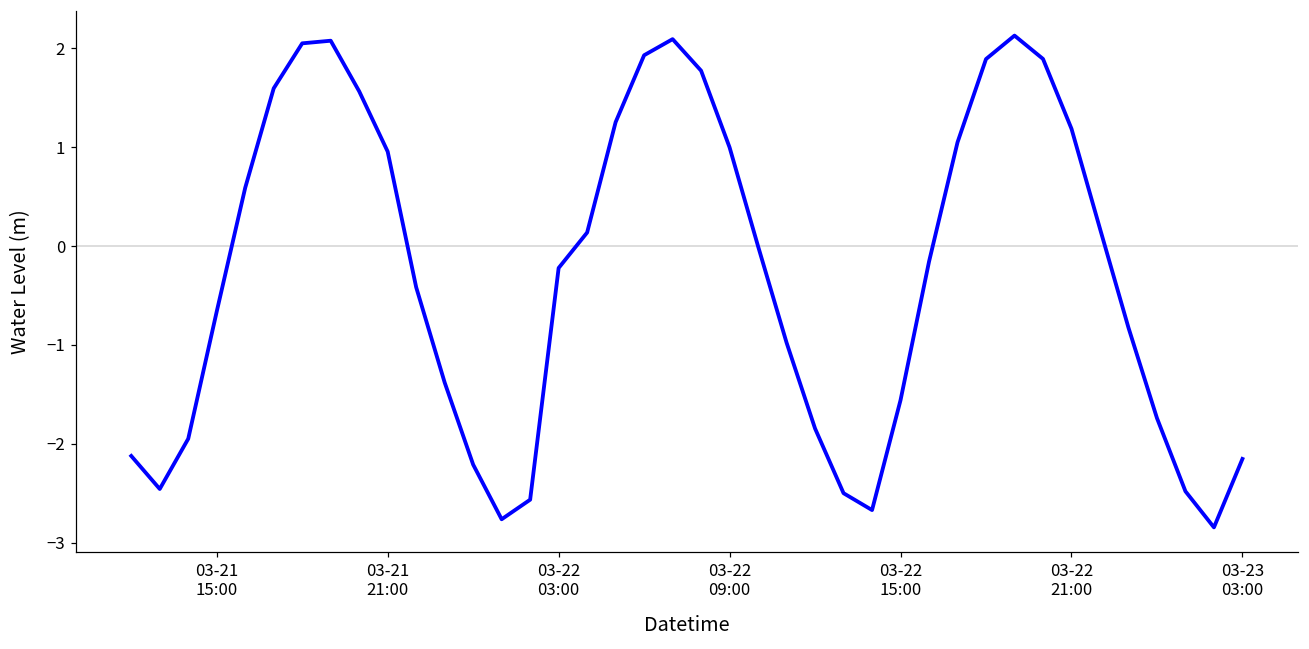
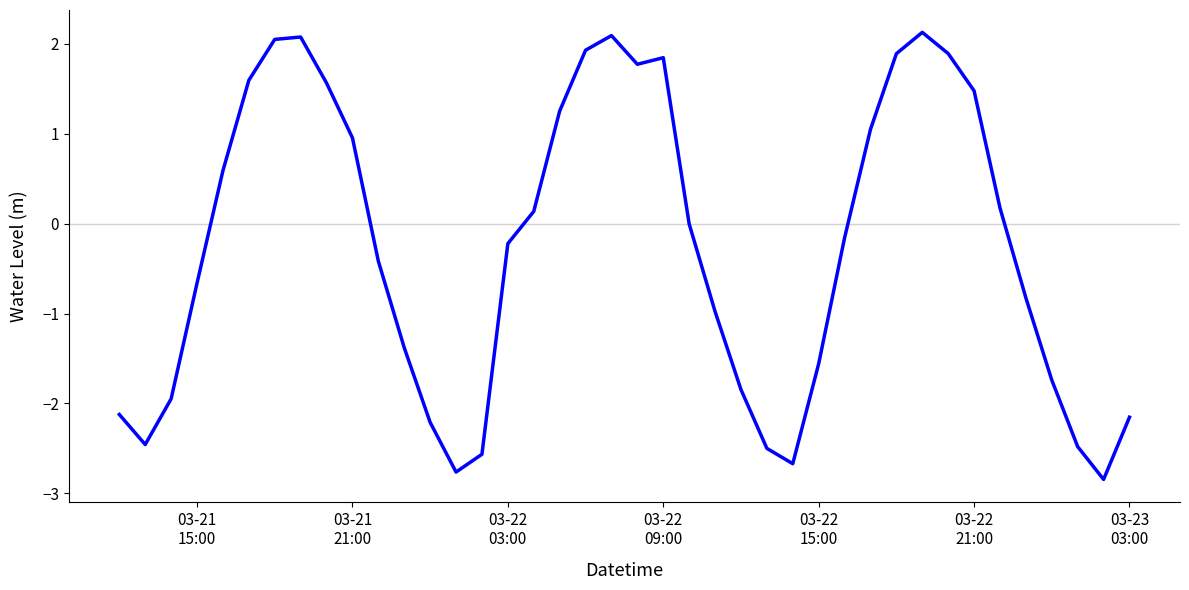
03-22 09:00: 1.0 -> 1.8
03-22 21:00: 1.2 -> 1.5
